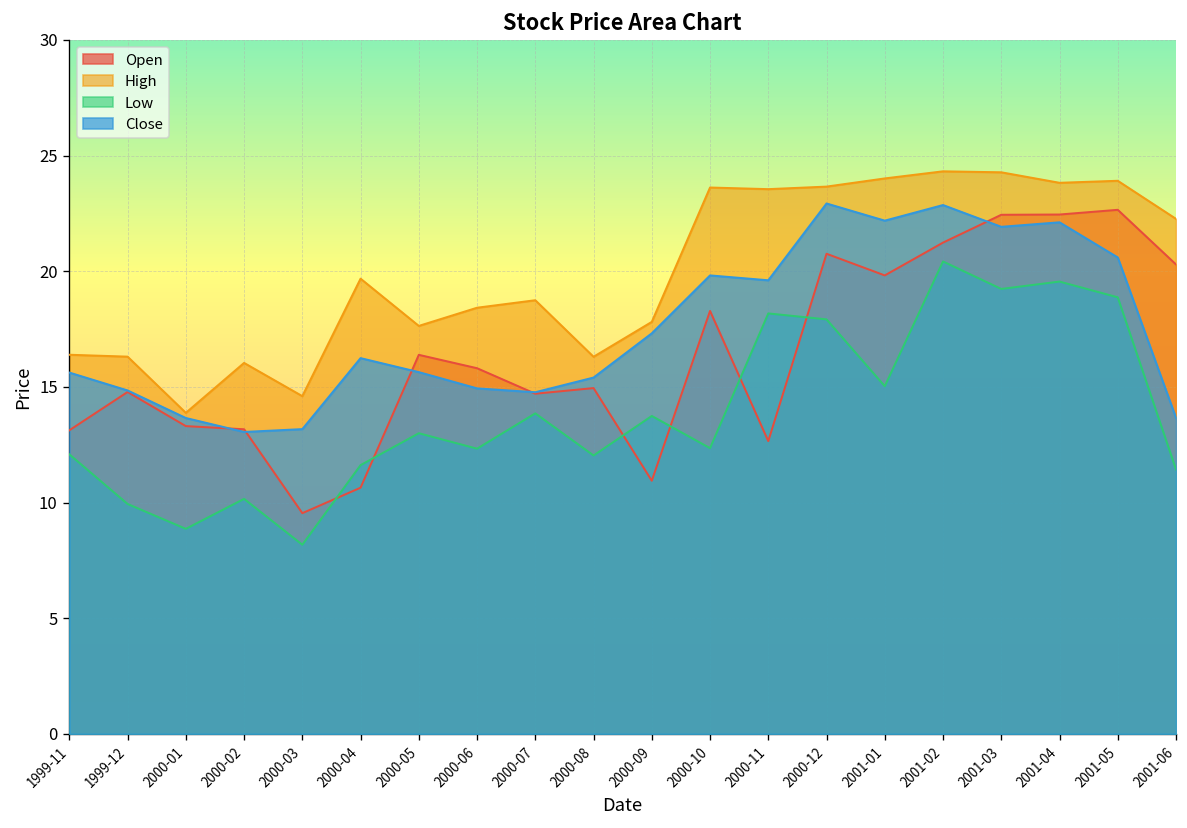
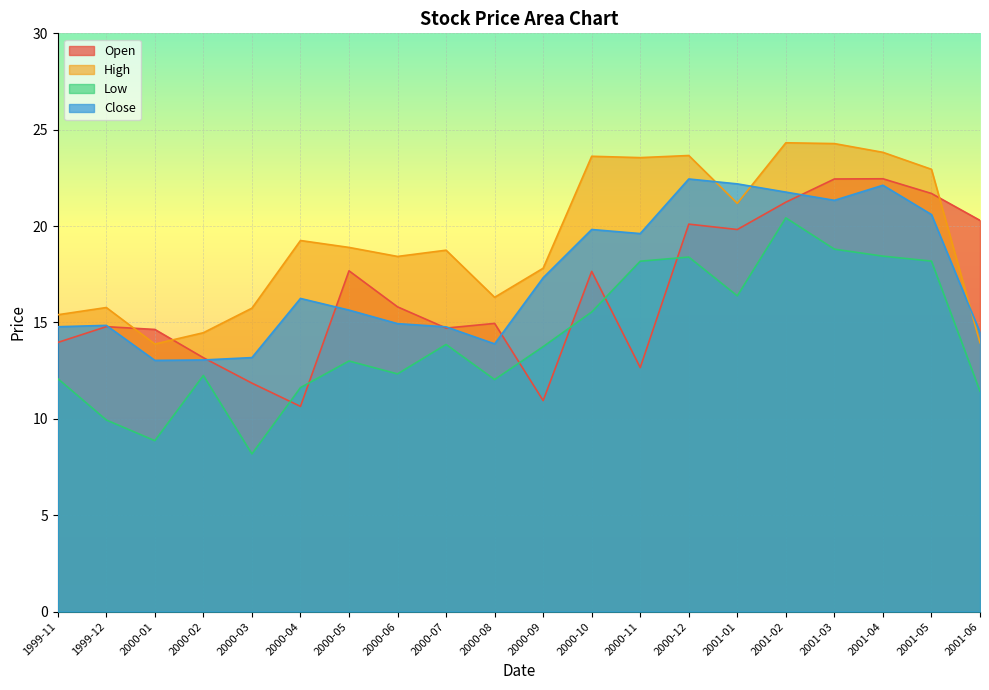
Open, 1999-11: 13.1 -> 14.0
High, 1999-11: 16.4 -> 15.4
Close, 1999-11: 15.6 -> 14.8
High, 1999-12: 16.3 -> 15.8
Open, 2000-01: 13.3 -> 14.6
Close, 2000-01: 13.7 -> 13.0
High, 2000-02: 16.0 -> 14.5
Low, 2000-02: 10.2 -> 12.3
Open, 2000-03: 9.5 -> 11.9
High, 2000-03: 14.6 -> 15.7
High, 2000-04: 19.7 -> 19.3
Open, 2000-05: 16.4 -> 17.7
High, 2000-05: 17.6 -> 18.9
Close, 2000-08: 15.4 -> 13.9
Open, 2000-10: 18.3 -> 17.6
Low, 2000-10: 12.4 -> 15.5
Open, 2000-12: 20.8 -> 20.1
Low, 2000-12: 17.9 -> 18.4
Close, 2000-12: 22.9 -> 22.4
High, 2001-01: 24.0 -> 21.2
Low, 2001-01: 15.0 -> 16.4
Close, 2001-02: 22.9 -> 21.8
Low, 2001-03: 19.2 -> 18.8
Close, 2001-03: 21.9 -> 21.3
Low, 2001-04: 19.6 -> 18.4
Open, 2001-05: 22.7 -> 21.7
High, 2001-05: 23.9 -> 22.9
Low, 2001-05: 18.9 -> 18.2
High, 2001-06: 22.3 -> 13.9
Close, 2001-06: 13.7 -> 14.5
